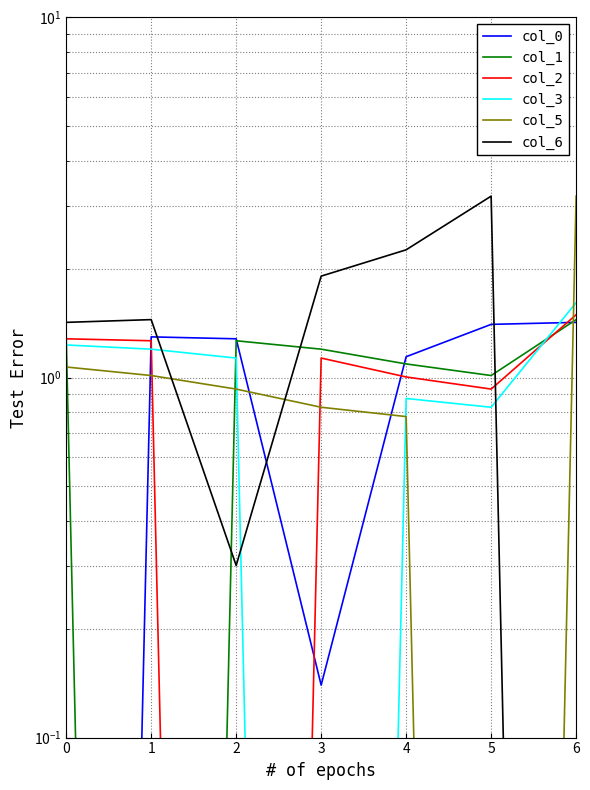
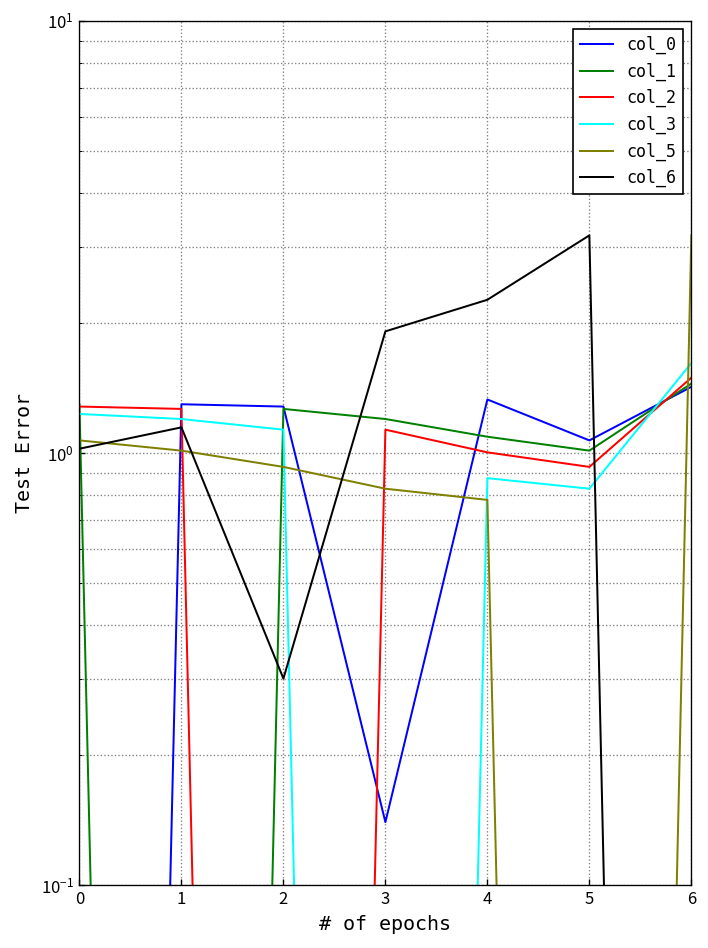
col_6, 0: 1.42 -> 1.02
col_6, 1: 1.45 -> 1.15
col_0, 4: 1.14 -> 1.33
col_0, 5: 1.40 -> 1.07
